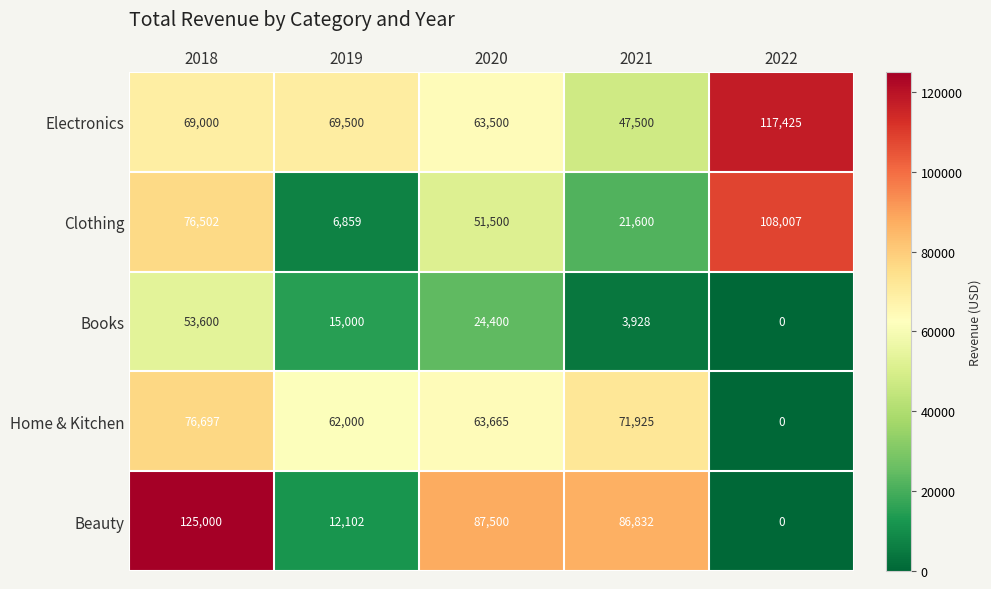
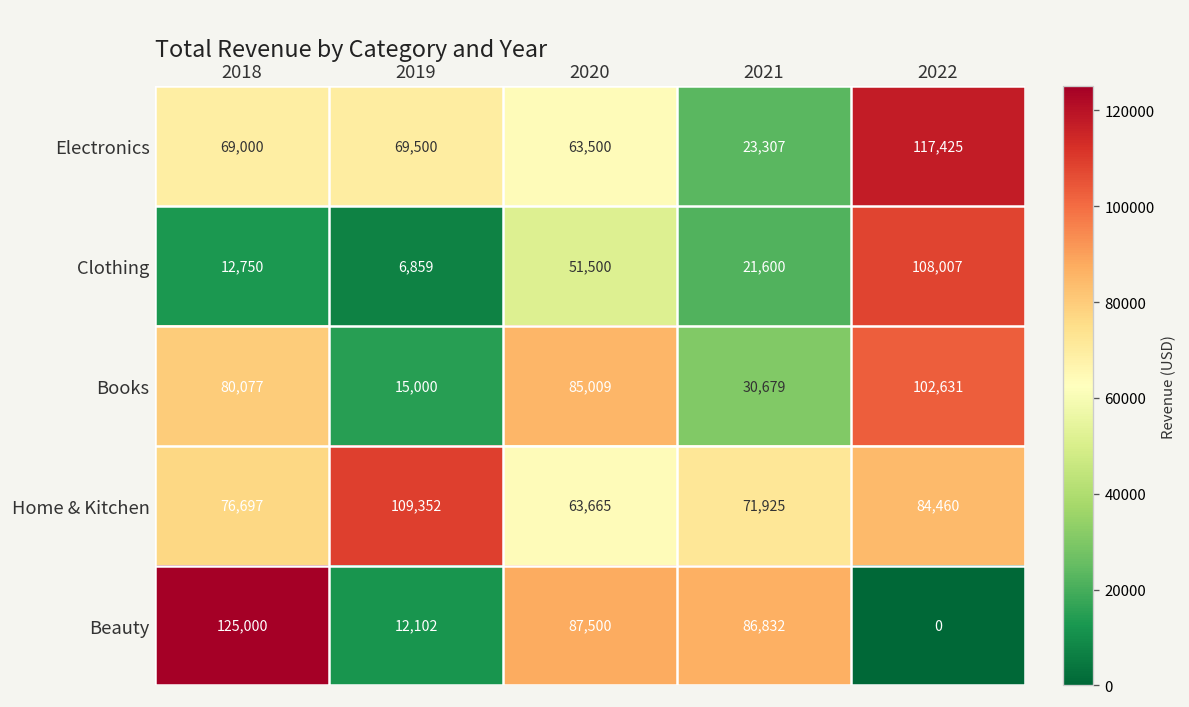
Electronics, 2021: 47,500 -> 23,307
Clothing, 2018: 76,502 -> 12,750
Books, 2018: 53,600 -> 80,077
Books, 2020: 24,400 -> 85,009
Books, 2021: 3,928 -> 30,679
Books, 2022: 0 -> 102,631
Home & Kitchen, 2019: 62,000 -> 109,352
Home & Kitchen, 2022: 0 -> 84,460
